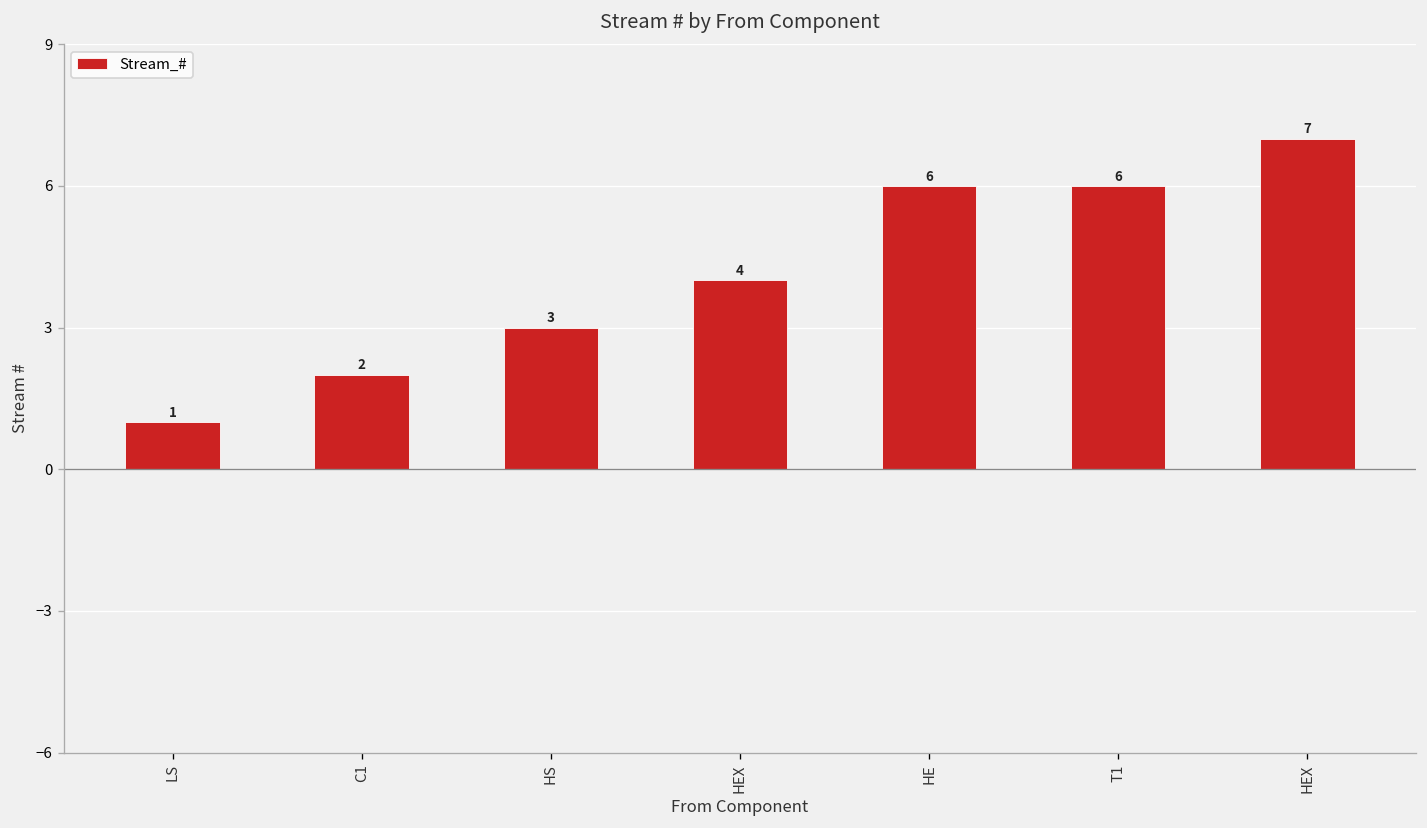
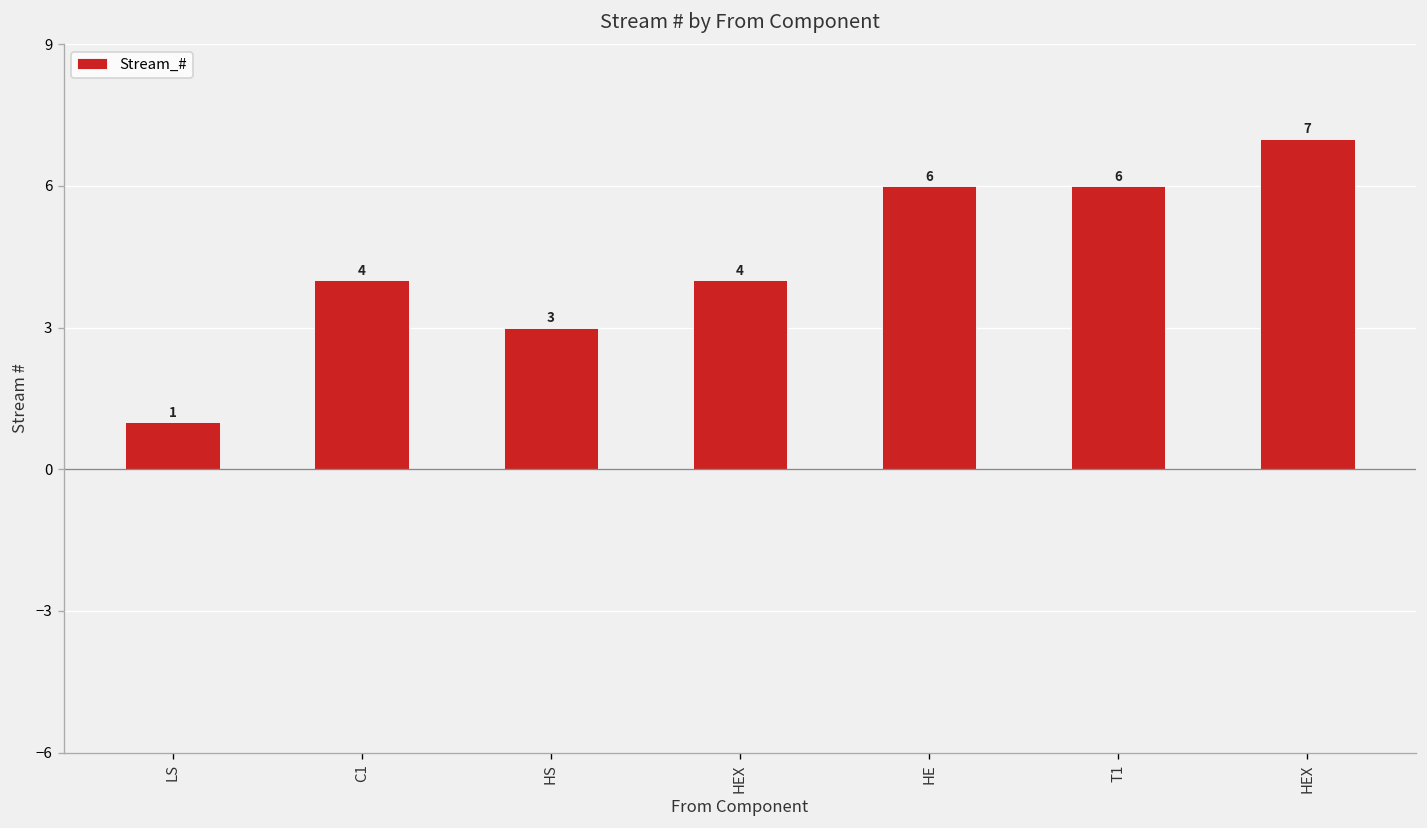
C1: 2 -> 4
